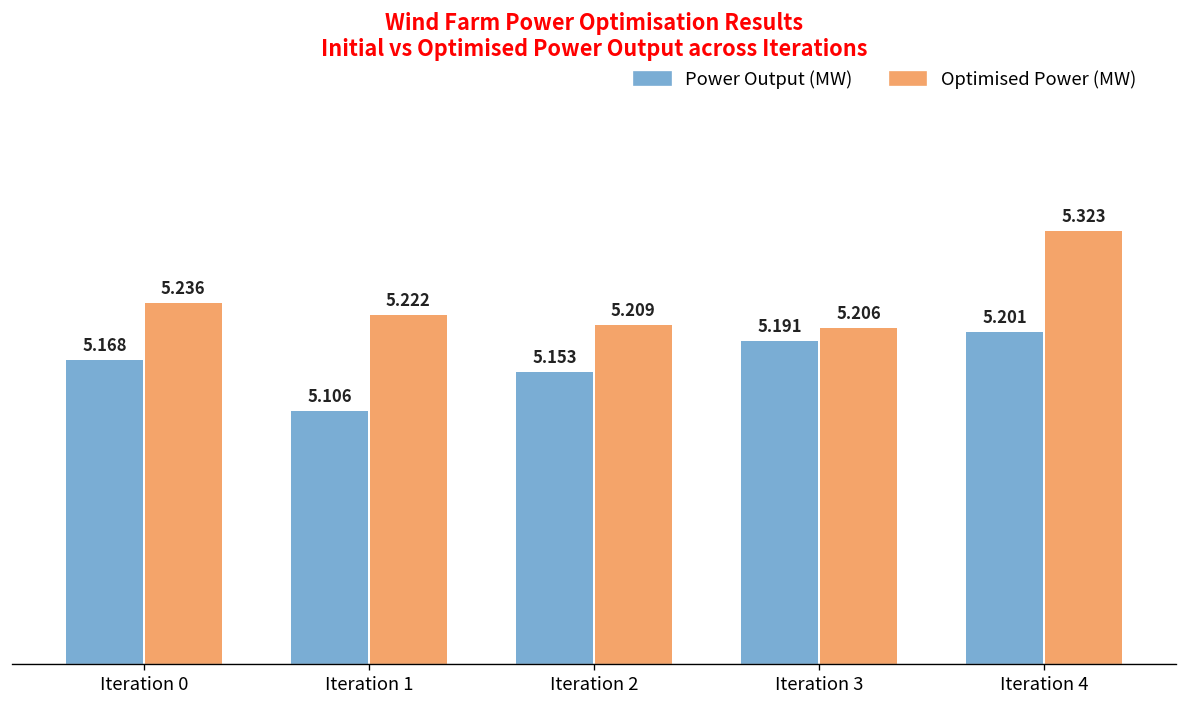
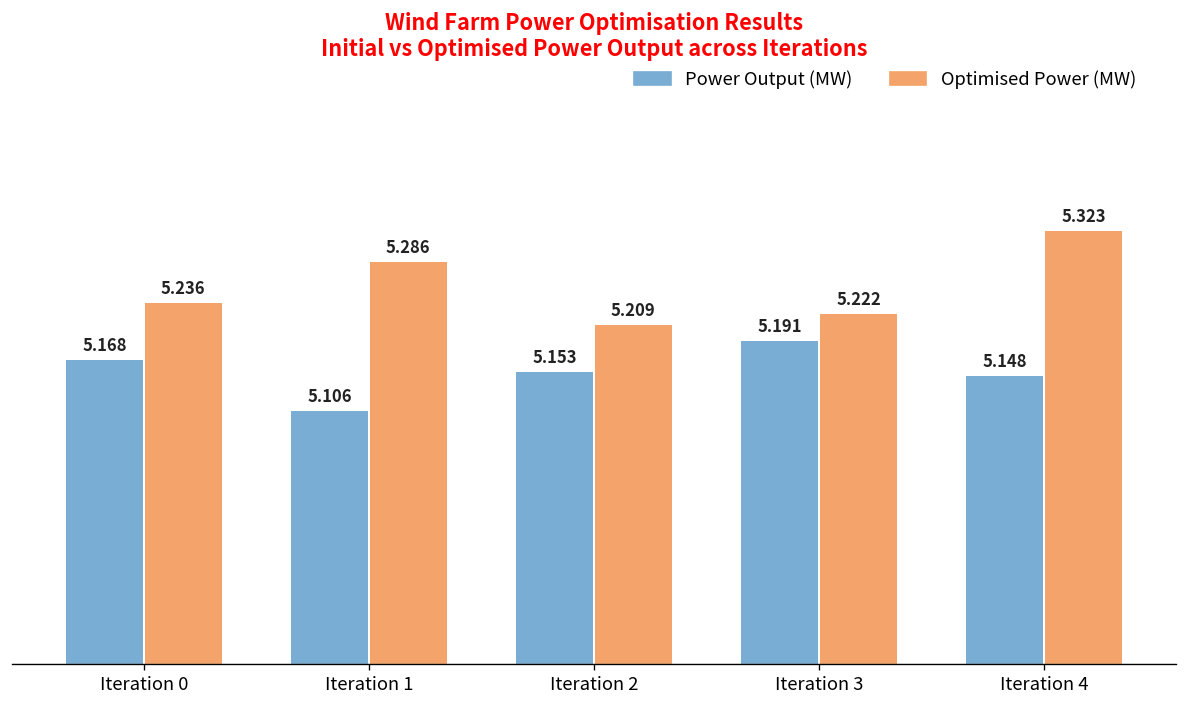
Optimised Power (MW), Iteration 1: 5.222 -> 5.286
Optimised Power (MW), Iteration 3: 5.206 -> 5.222
Power Output (MW), Iteration 4: 5.201 -> 5.148
